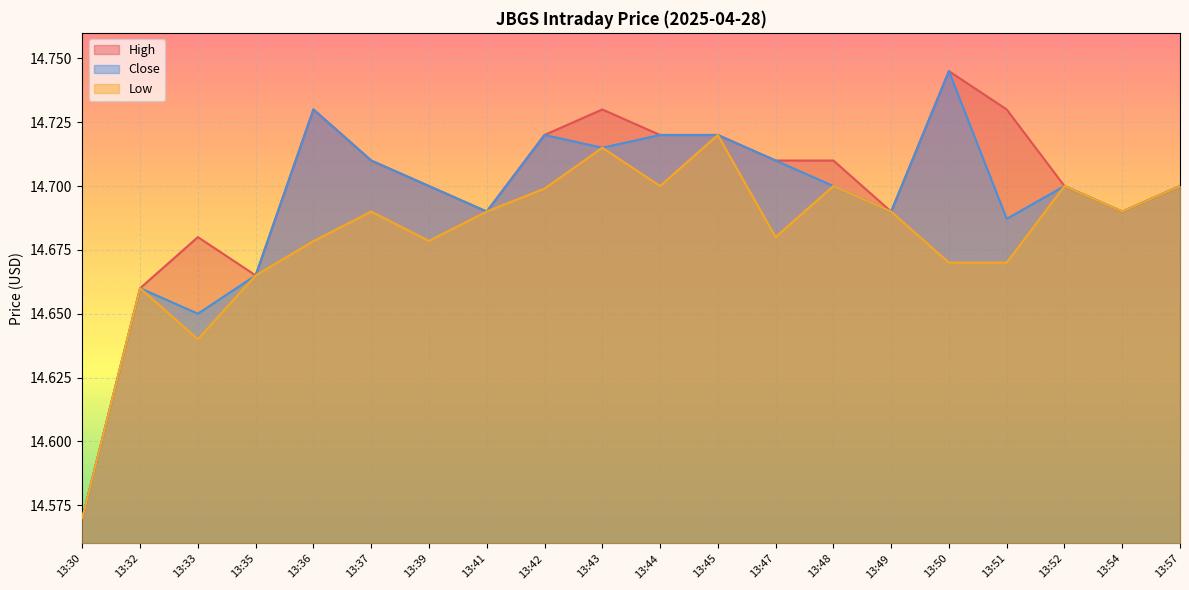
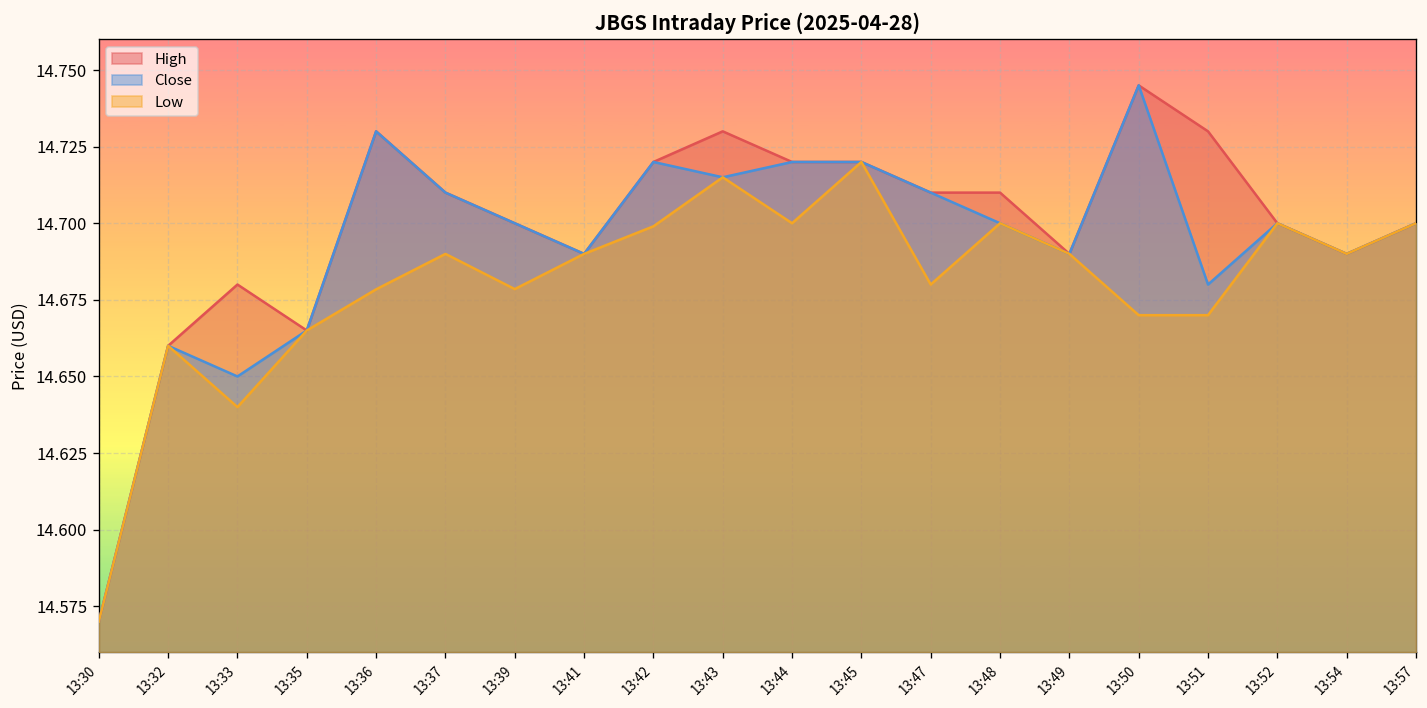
Close, 13:51: 14.687 -> 14.680
